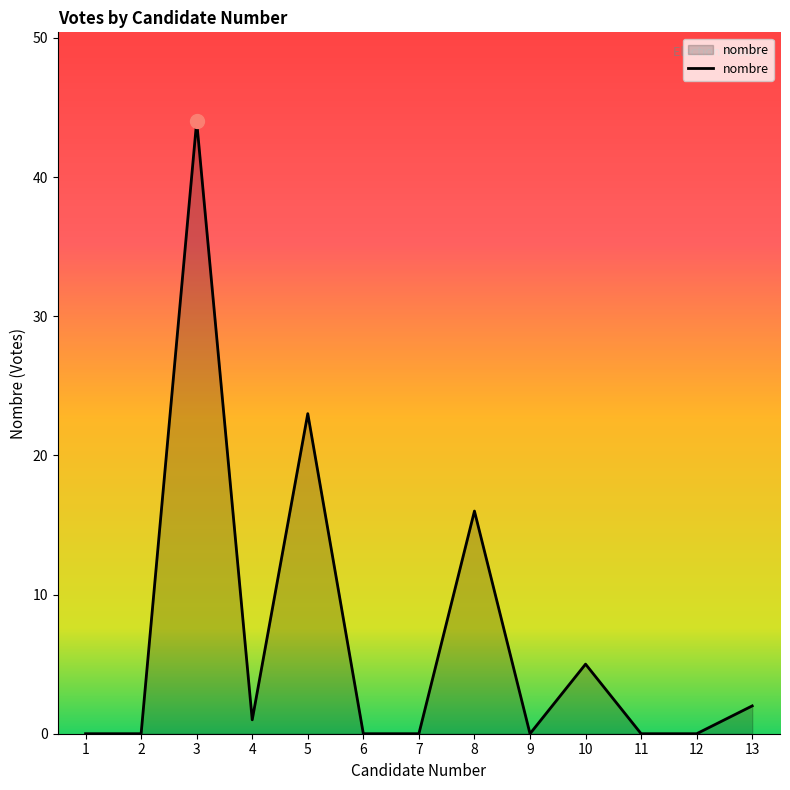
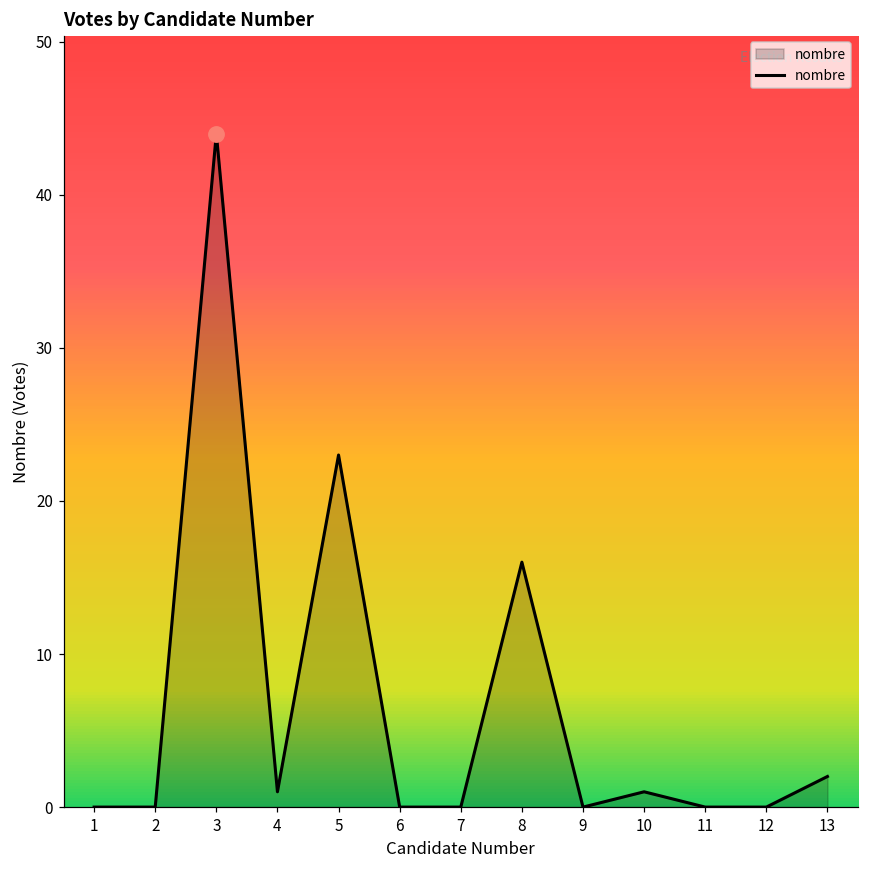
nombre, 10: 5 -> 1
